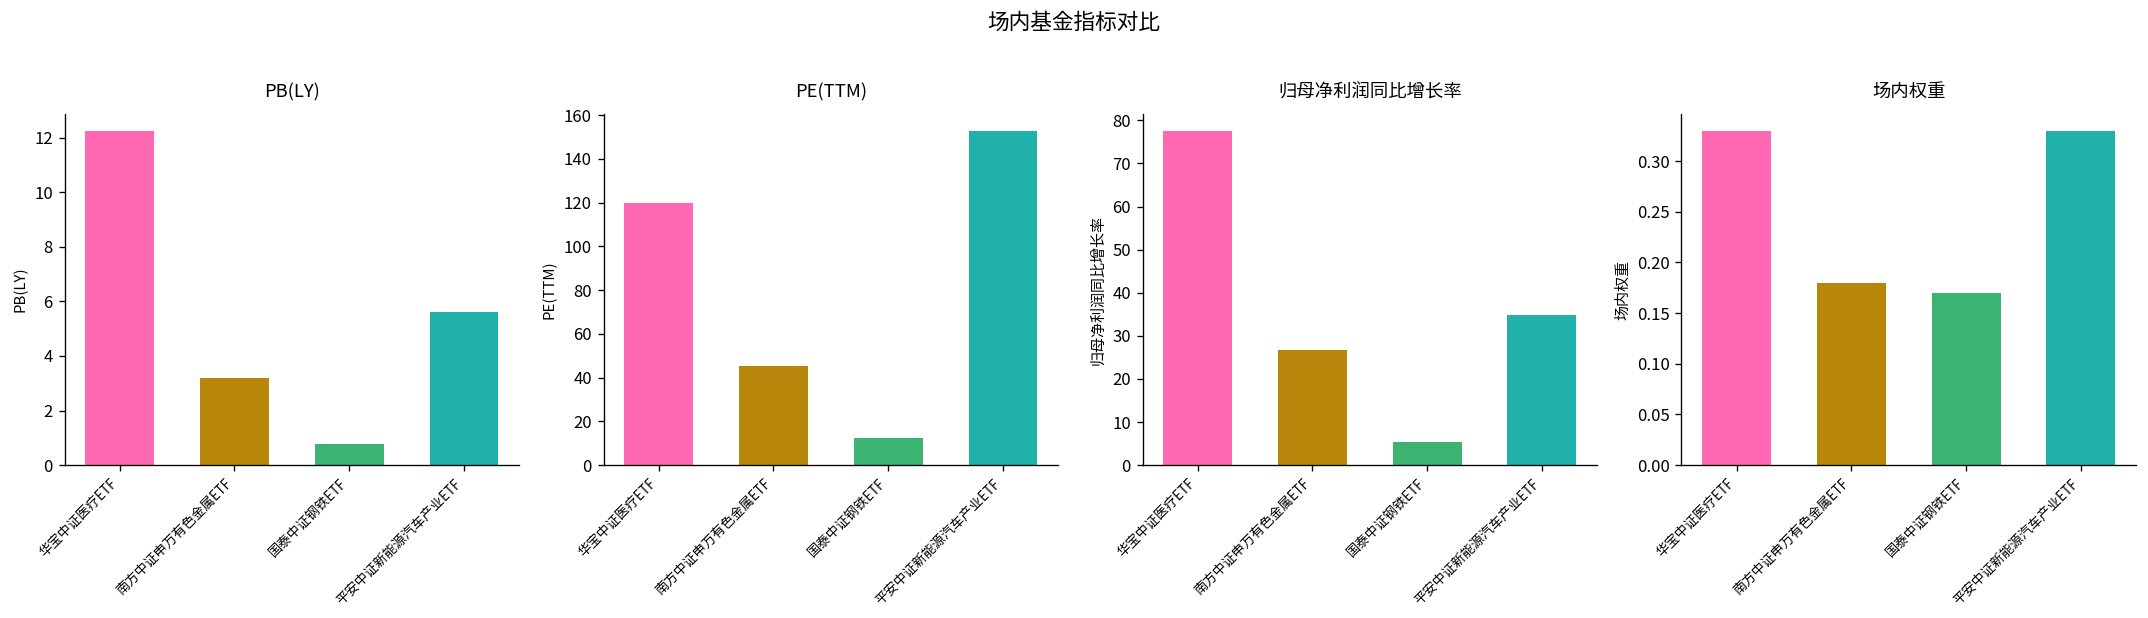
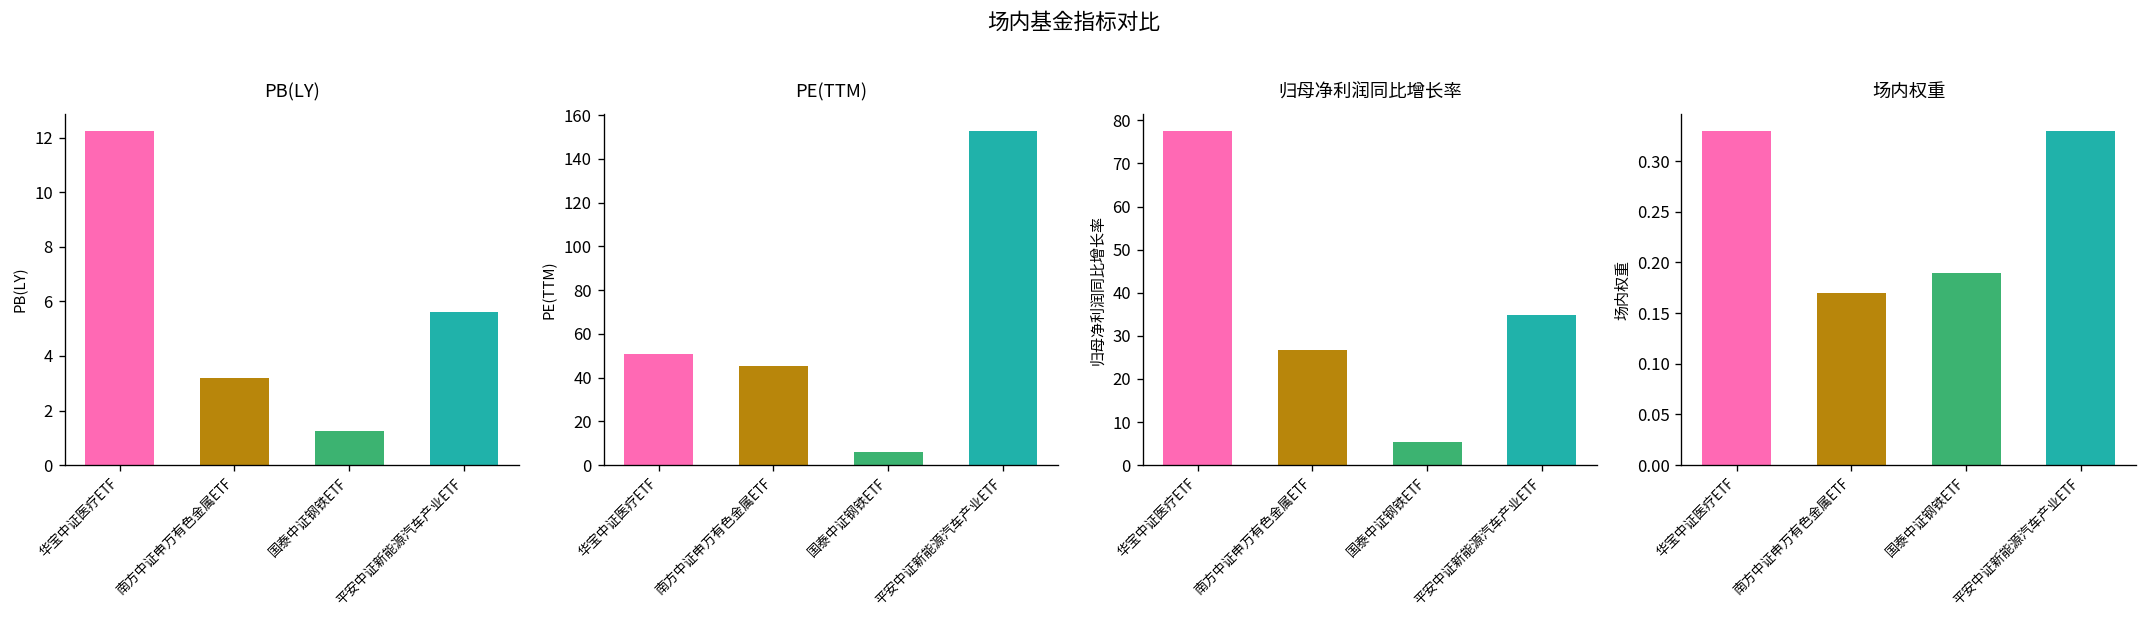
PB(LY), 国泰中证钢铁ETF: 0.8 -> 1.3
PE(TTM), 华宝中证医疗ETF: 120 -> 51
PE(TTM), 国泰中证钢铁ETF: 12 -> 6
场内权重, 南方中证申万有色金属ETF: 0.18 -> 0.17
场内权重, 国泰中证钢铁ETF: 0.17 -> 0.19
